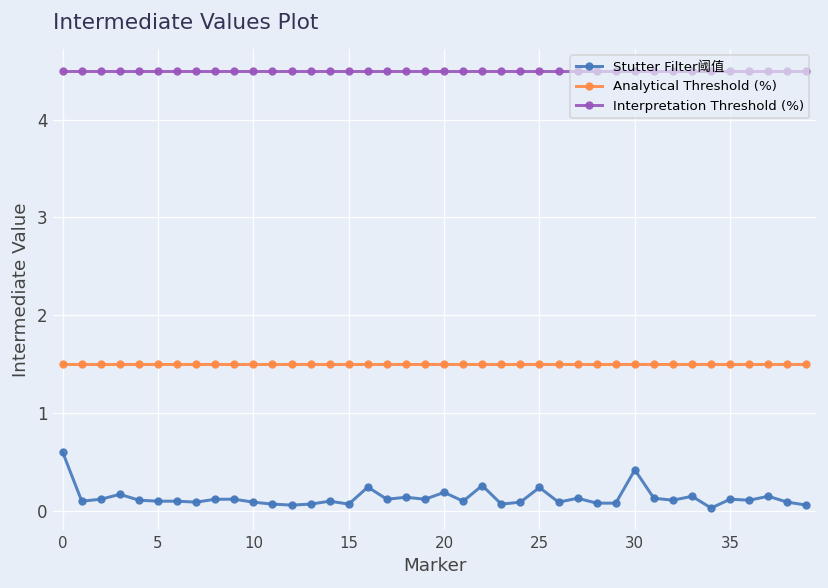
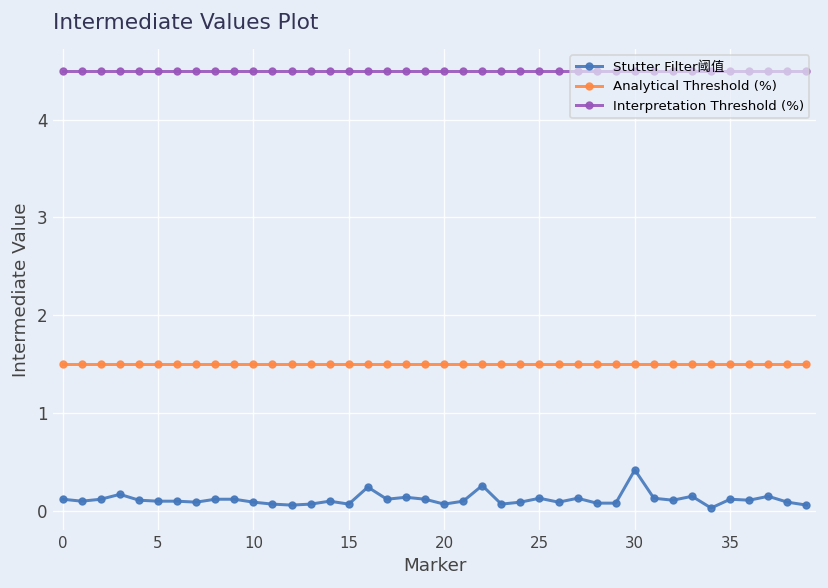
Stutter Filter阈值, 0: 0.6 -> 0.1
Stutter Filter阈值, 20: 0.2 -> 0.1
Stutter Filter阈值, 25: 0.2 -> 0.1
